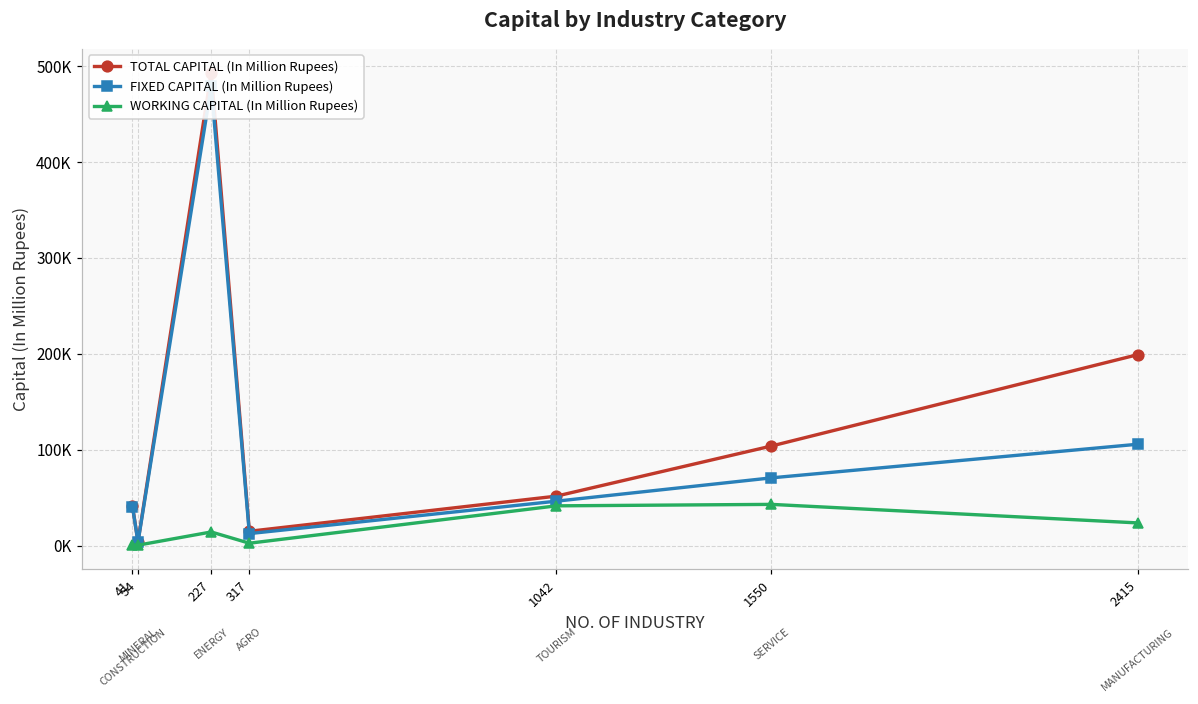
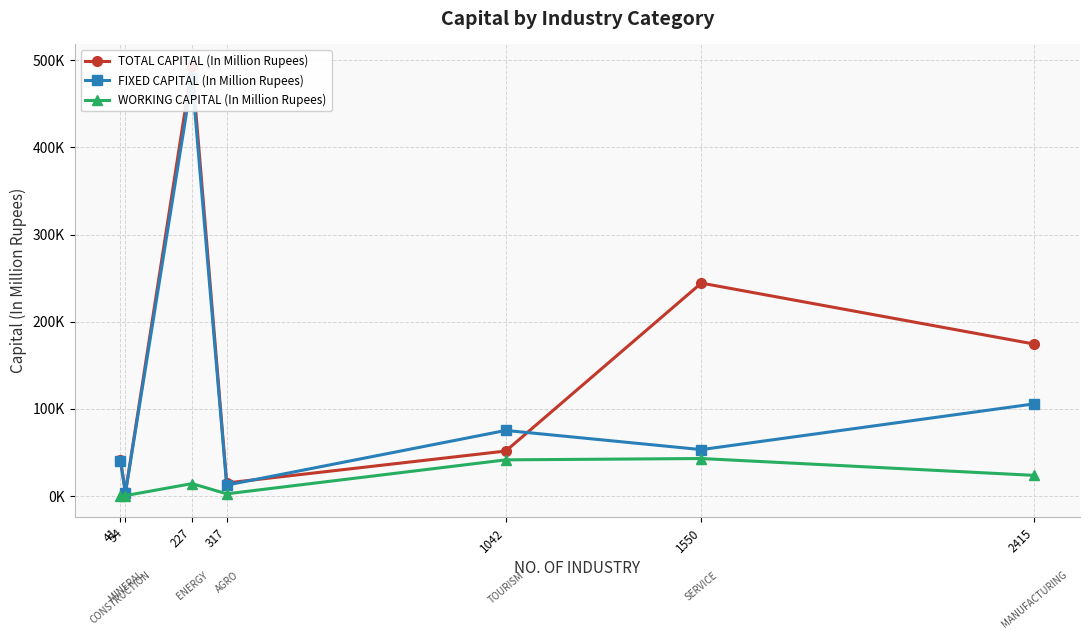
FIXED CAPITAL (In Million Rupees), 1042: 50000 -> 80000
TOTAL CAPITAL (In Million Rupees), 1550: 100000 -> 240000
FIXED CAPITAL (In Million Rupees), 1550: 70000 -> 50000
TOTAL CAPITAL (In Million Rupees), 2415: 200000 -> 170000
